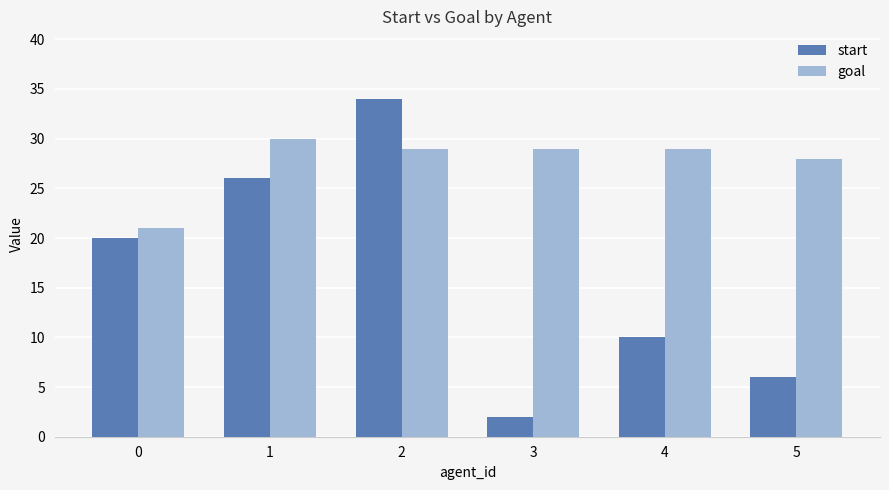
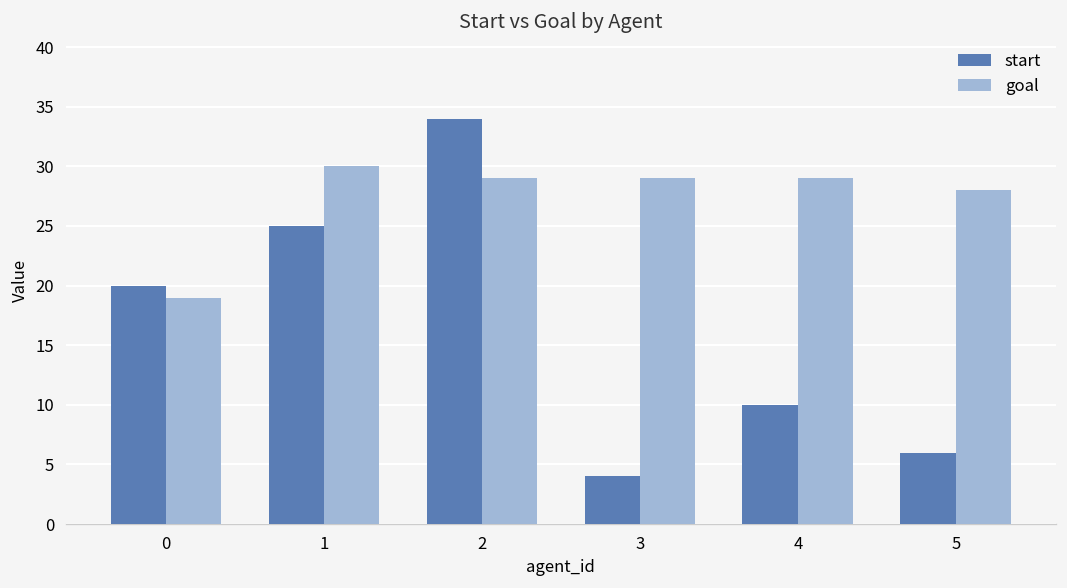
goal, 0: 21 -> 19
start, 1: 26 -> 25
start, 3: 2 -> 4
